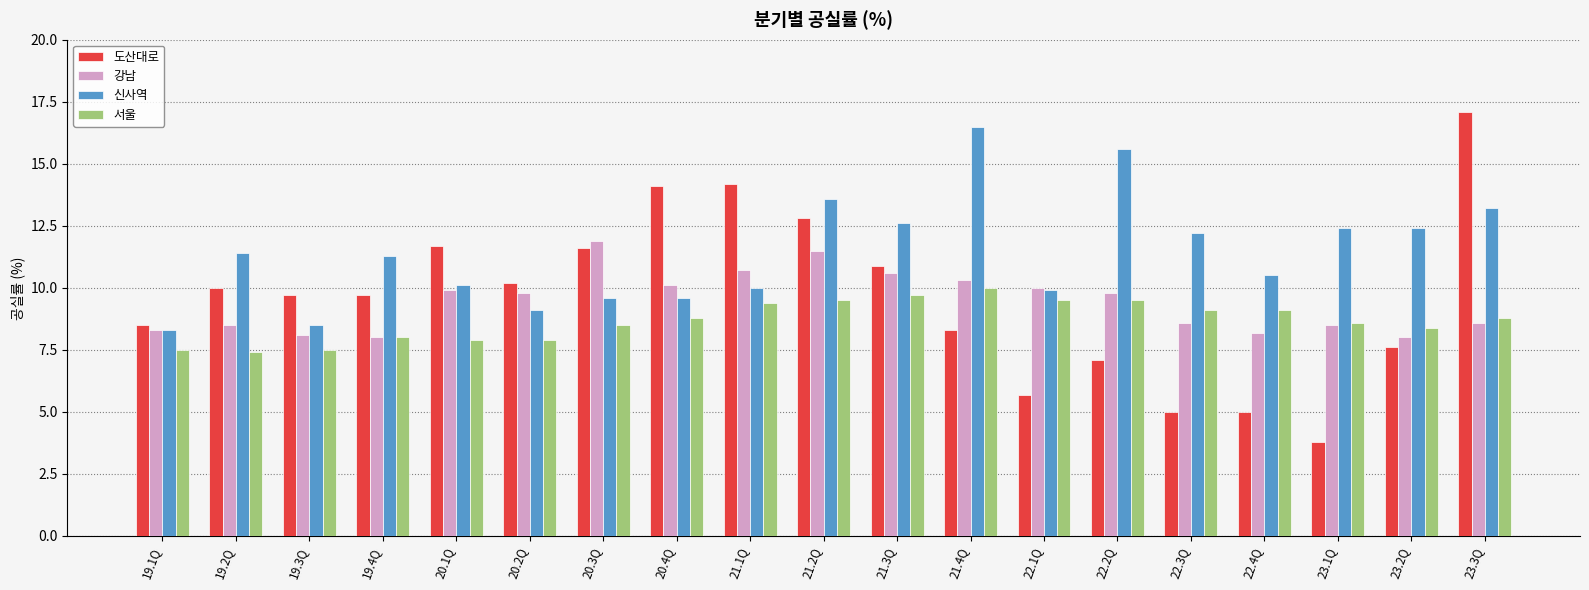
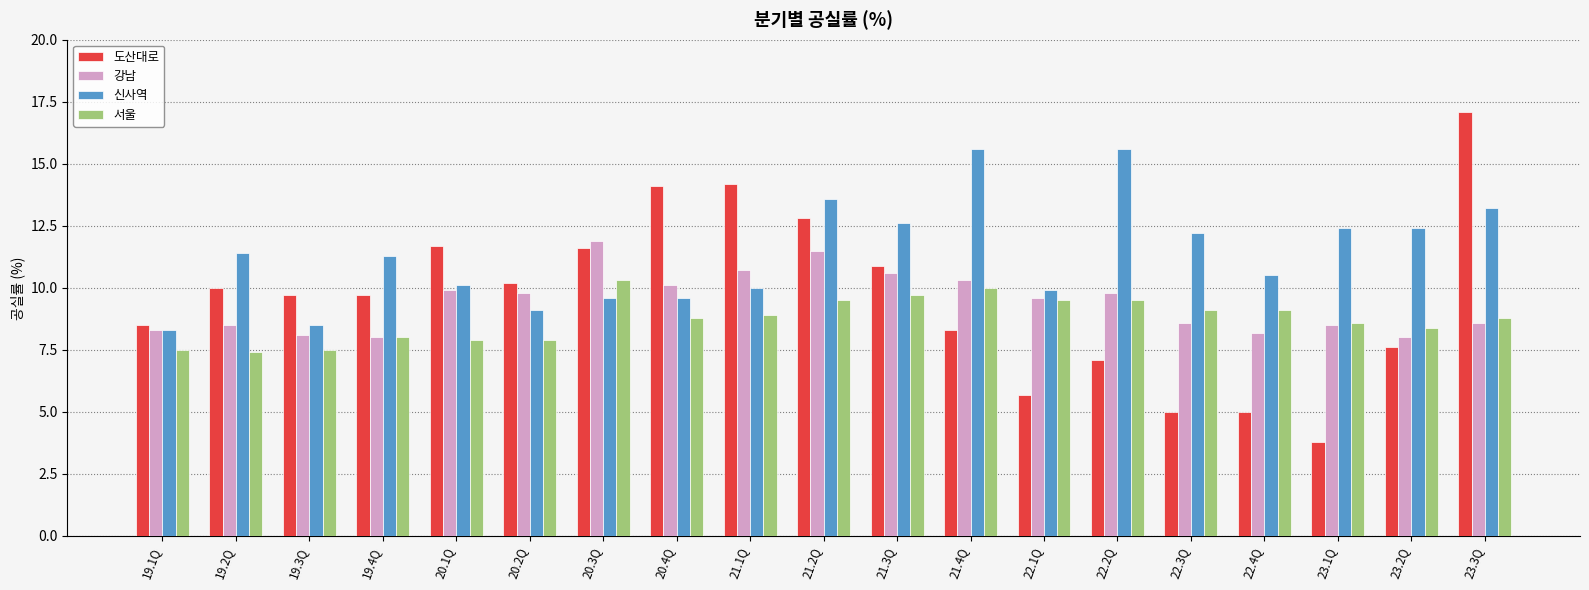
서울, 20.3Q: 8.5 -> 10.3
서울, 21.1Q: 9.4 -> 8.9
신사역, 21.4Q: 16.5 -> 15.6
강남, 22.1Q: 10.0 -> 9.6
